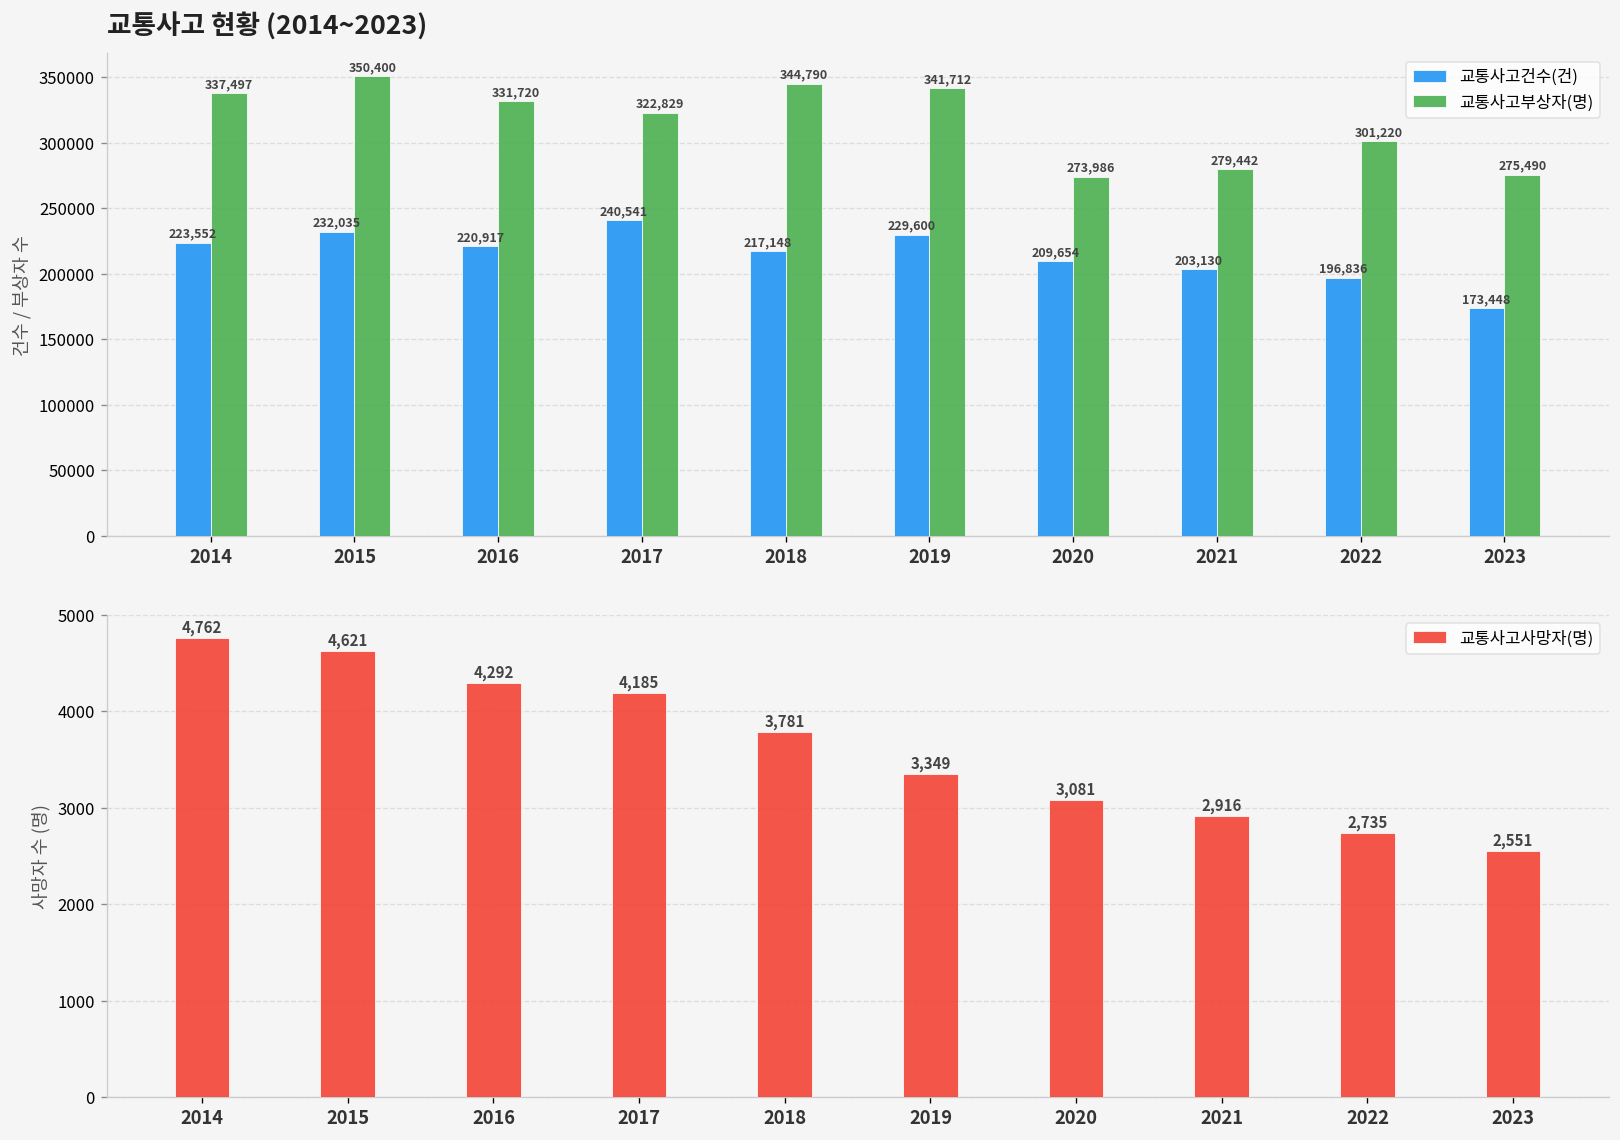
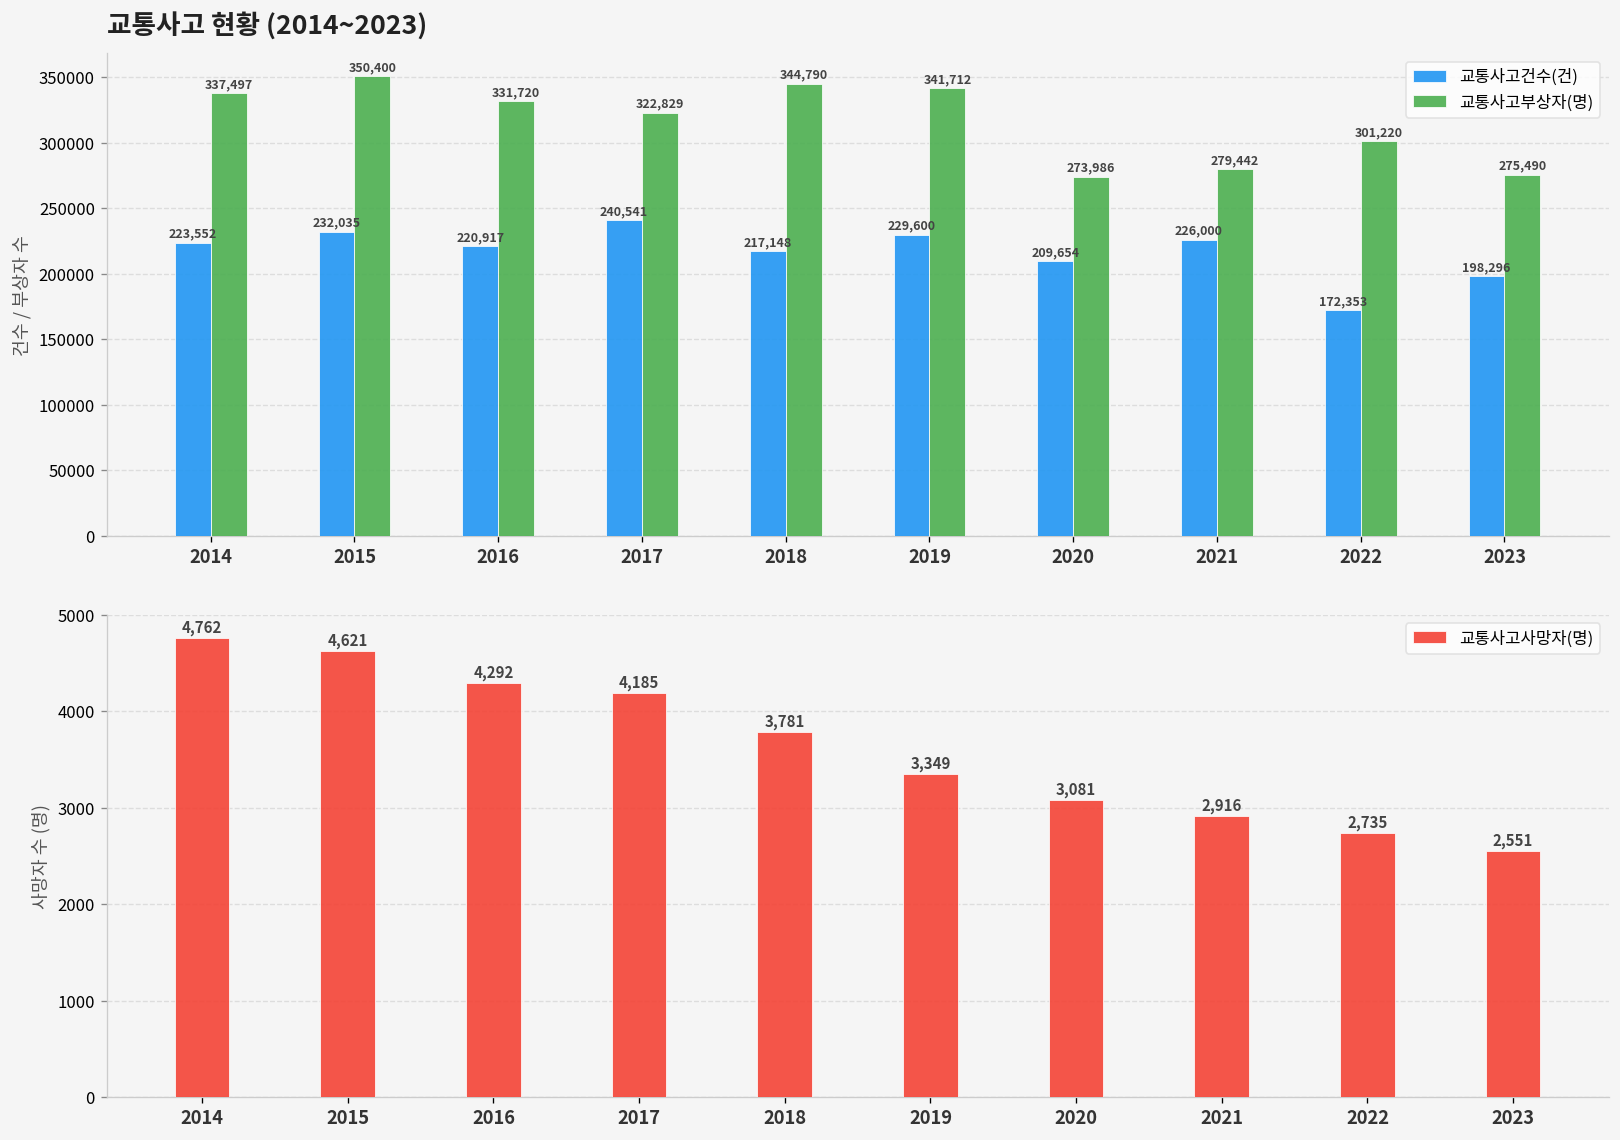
교통사고 현황 (2014~2023), 교통사고건수(건), 2021: 203,130 -> 226,000
교통사고 현황 (2014~2023), 교통사고건수(건), 2022: 196,836 -> 172,353
교통사고 현황 (2014~2023), 교통사고건수(건), 2023: 173,448 -> 198,296
